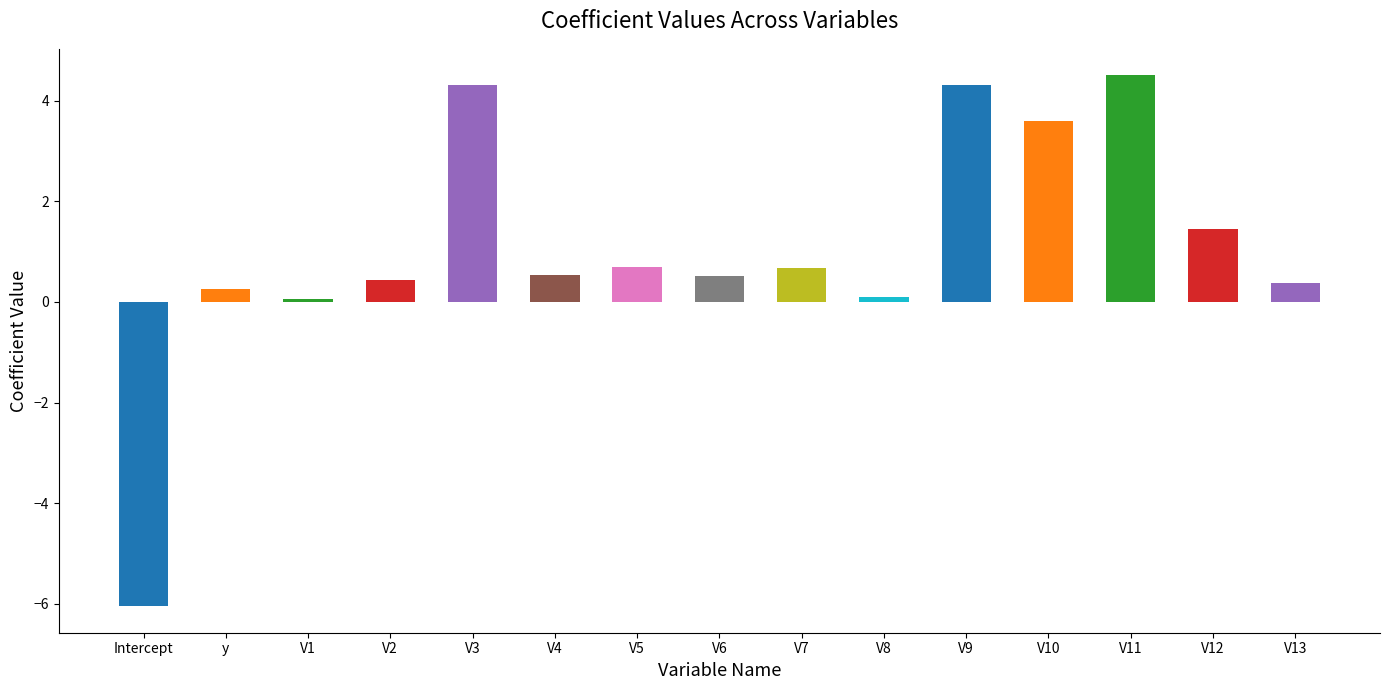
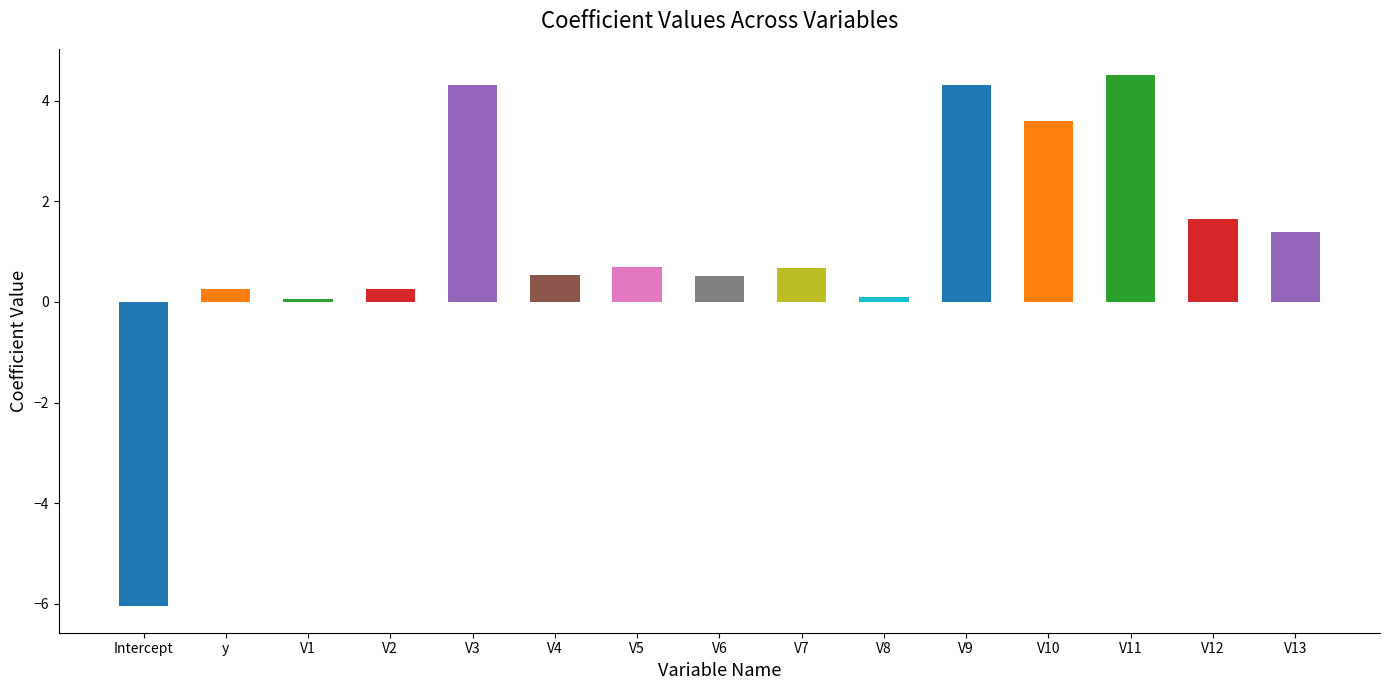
V2: 0.4 -> 0.3
V12: 1.5 -> 1.6
V13: 0.4 -> 1.4
